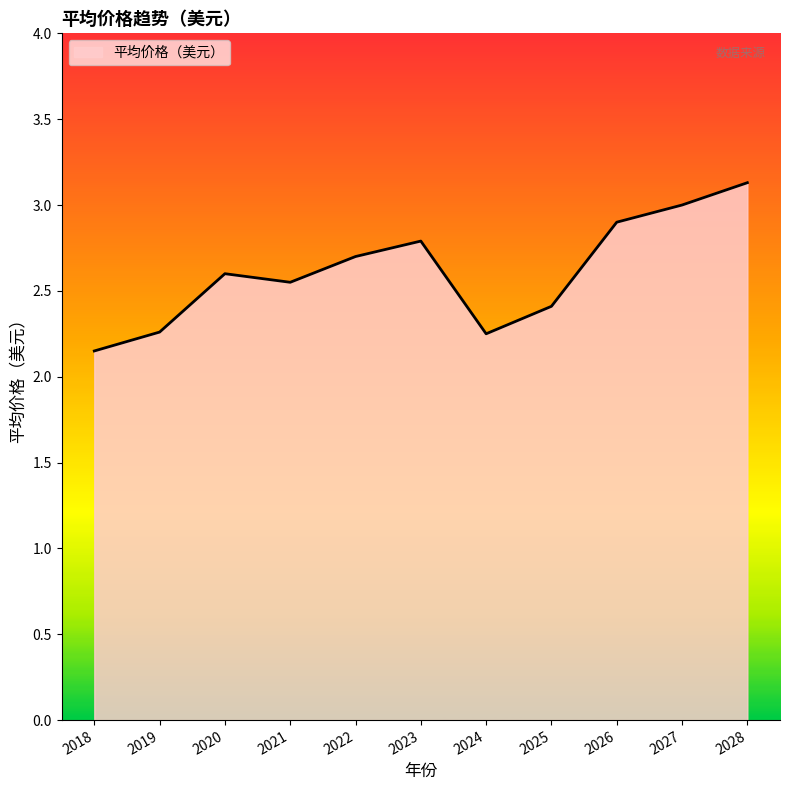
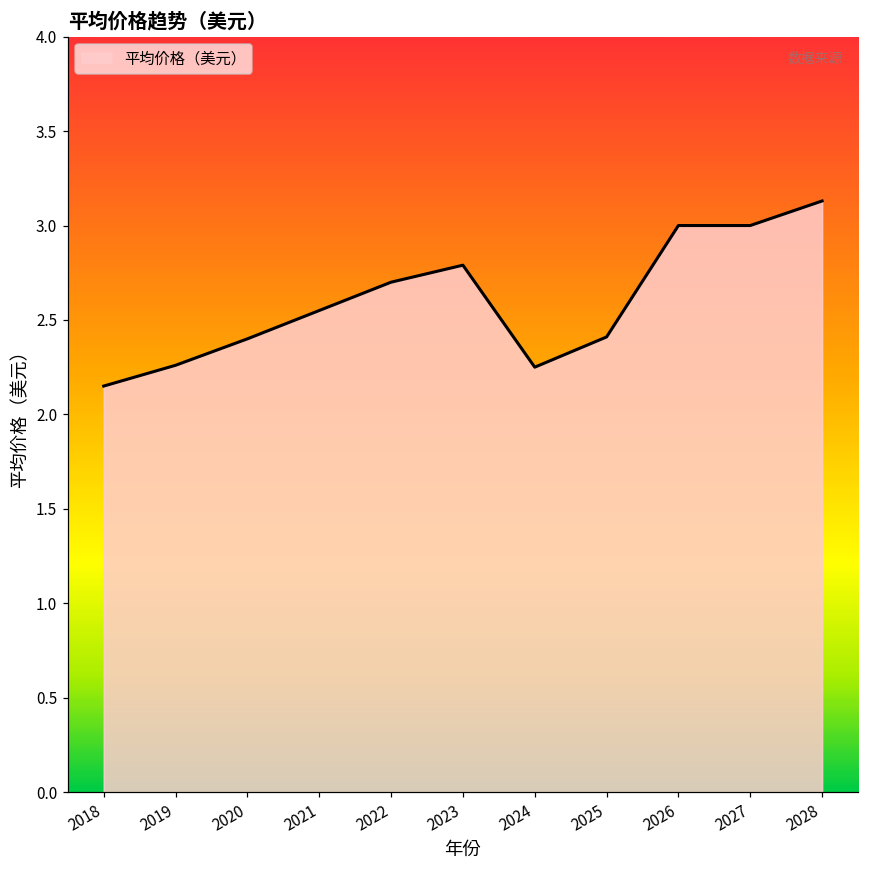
2020: 2.6 -> 2.4
2026: 2.9 -> 3.0
